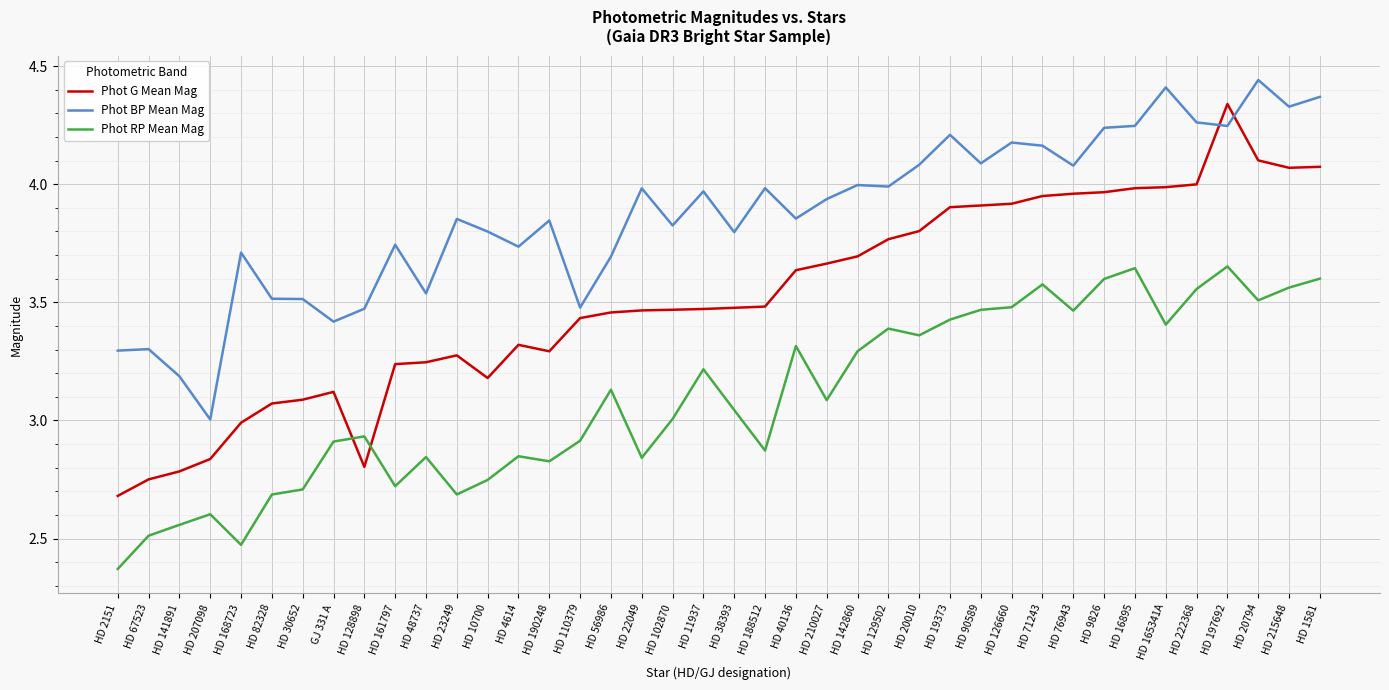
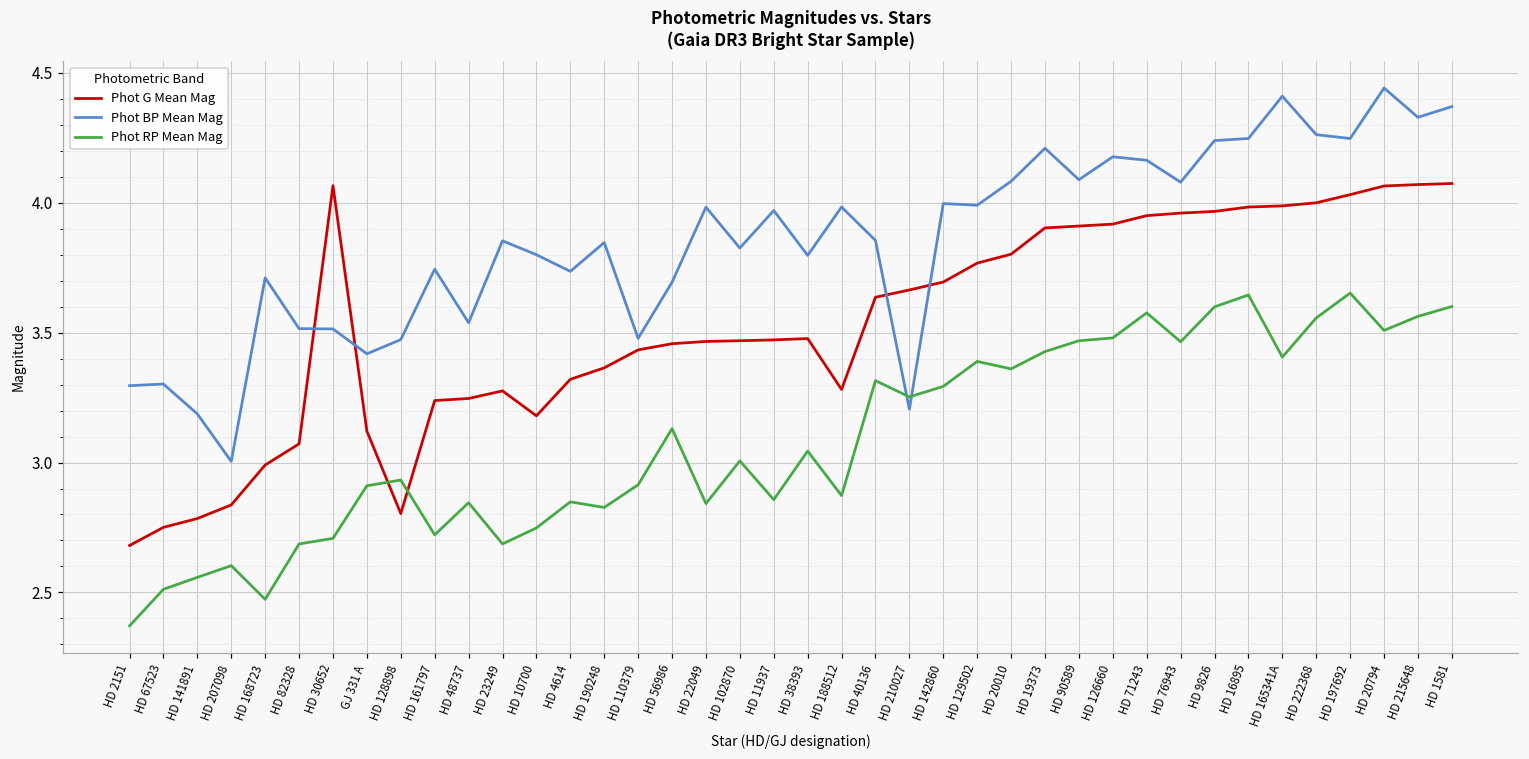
Phot G Mean Mag, HD 30652: 3.09 -> 4.07
Phot G Mean Mag, HD 190248: 3.29 -> 3.36
Phot RP Mean Mag, HD 11937: 3.22 -> 2.86
Phot G Mean Mag, HD 188512: 3.48 -> 3.28
Phot BP Mean Mag, HD 210027: 3.94 -> 3.21
Phot RP Mean Mag, HD 210027: 3.09 -> 3.25
Phot G Mean Mag, HD 197692: 4.34 -> 4.03
Phot G Mean Mag, HD 20794: 4.10 -> 4.06
